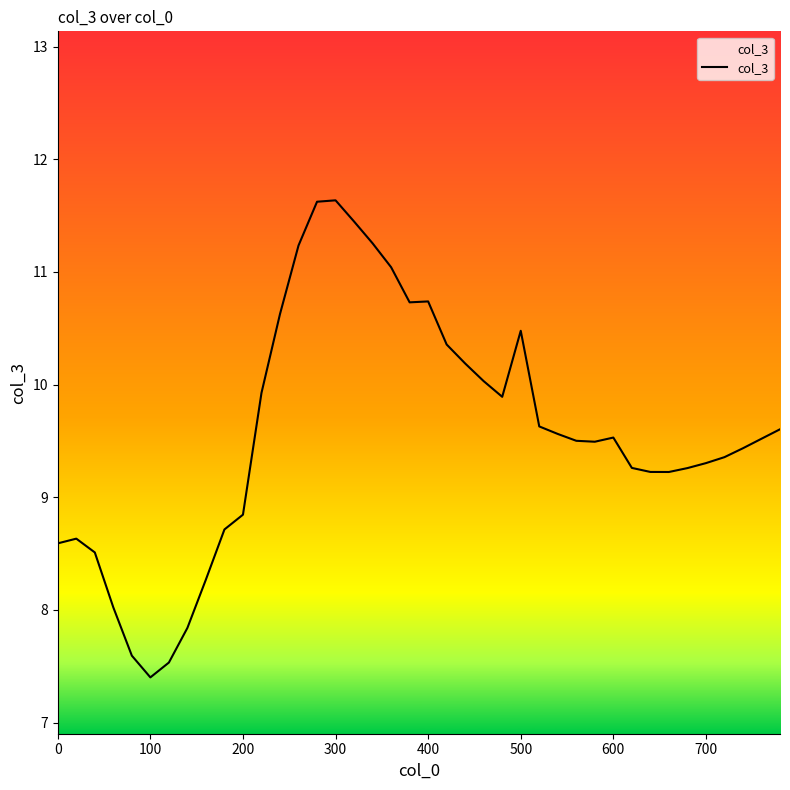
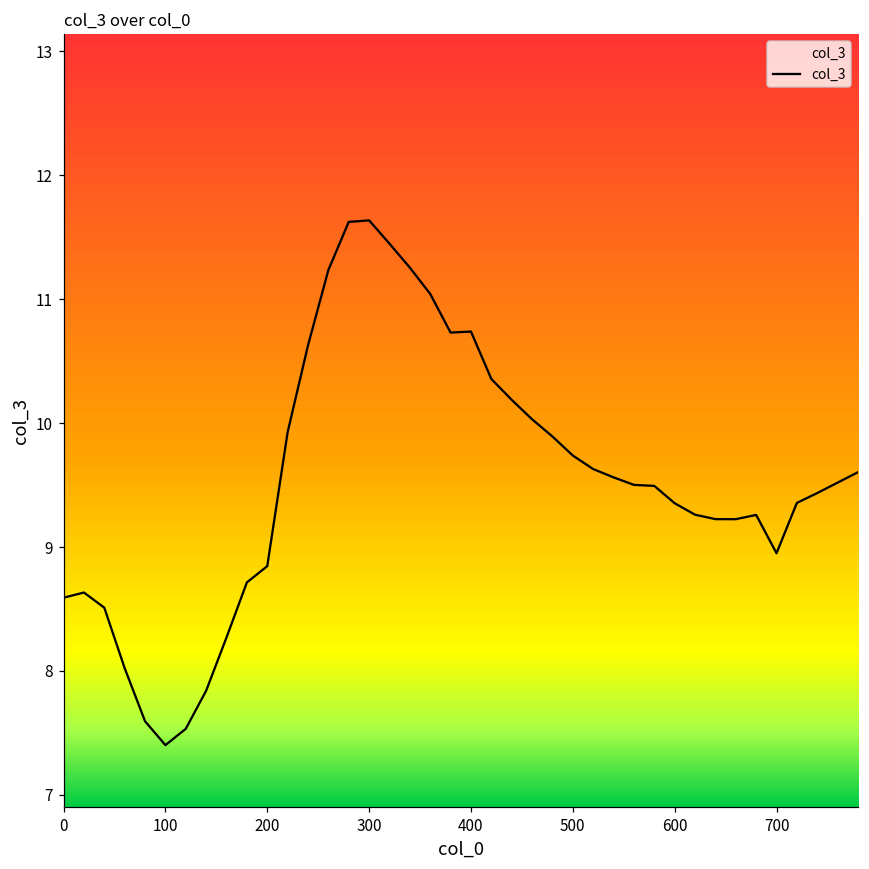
500: 10.48 -> 9.74
600: 9.53 -> 9.35
700: 9.30 -> 8.95
